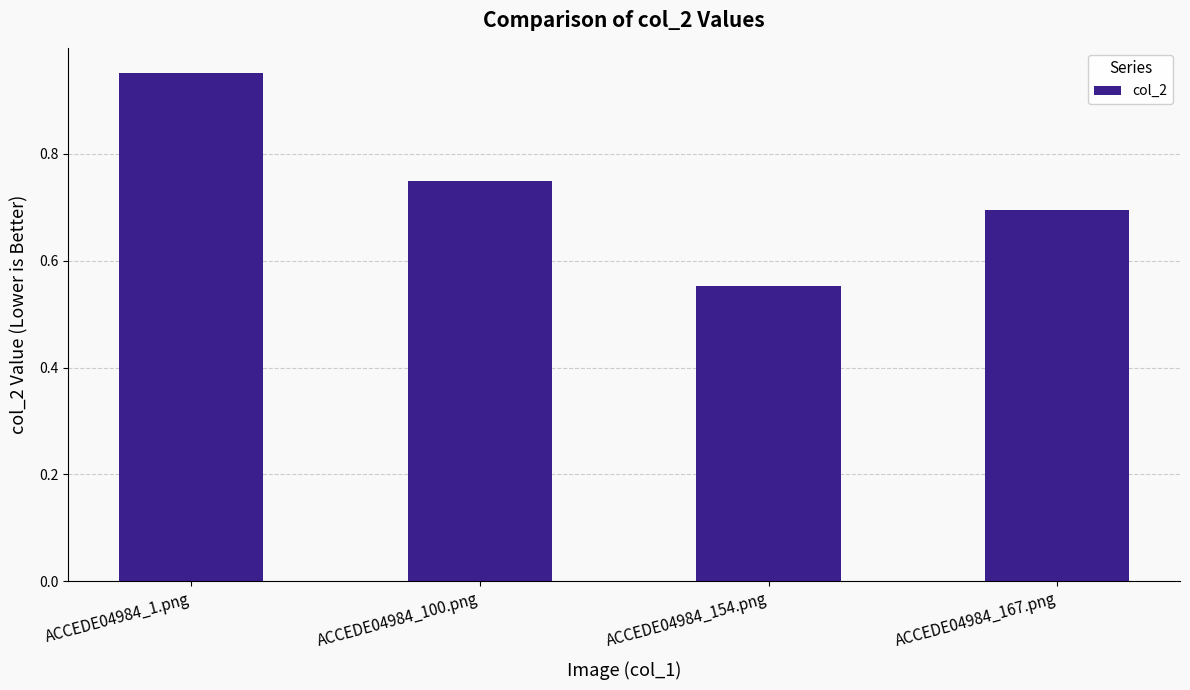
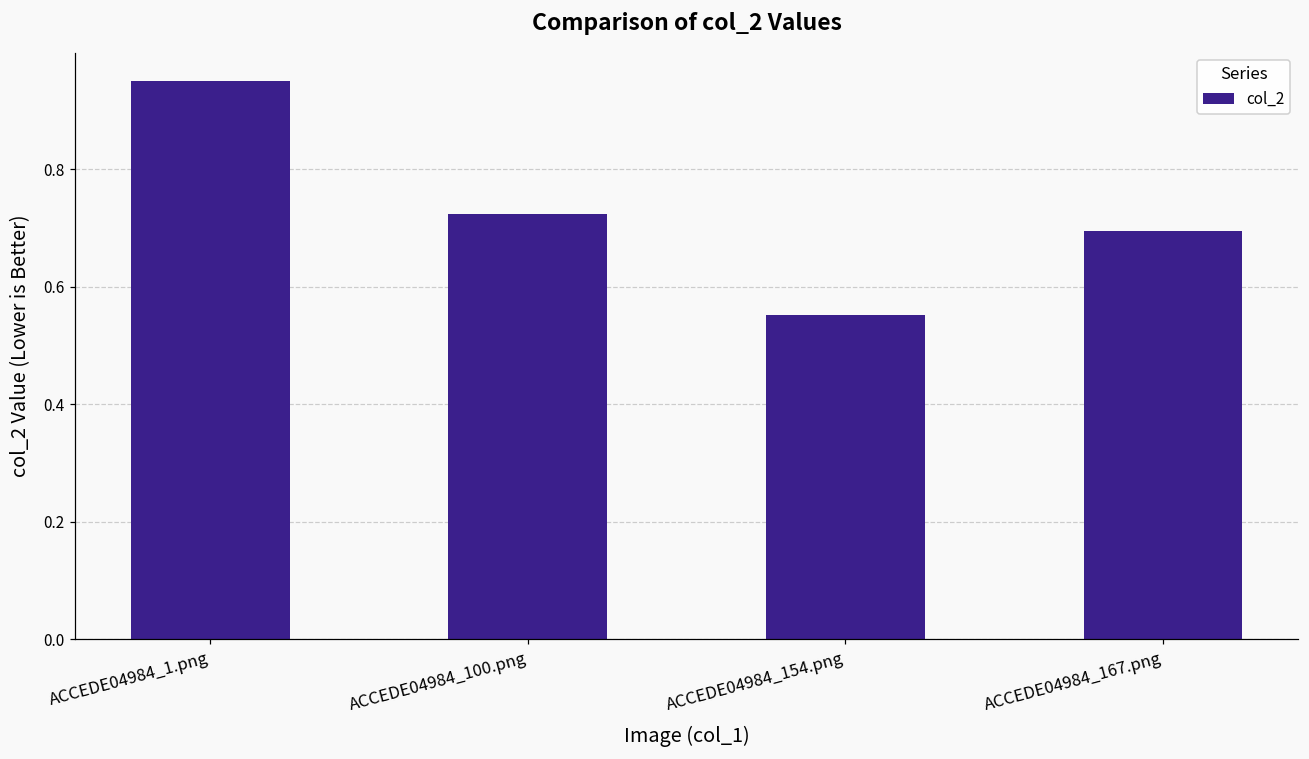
ACCEDE04984_100.png: 0.75 -> 0.72
